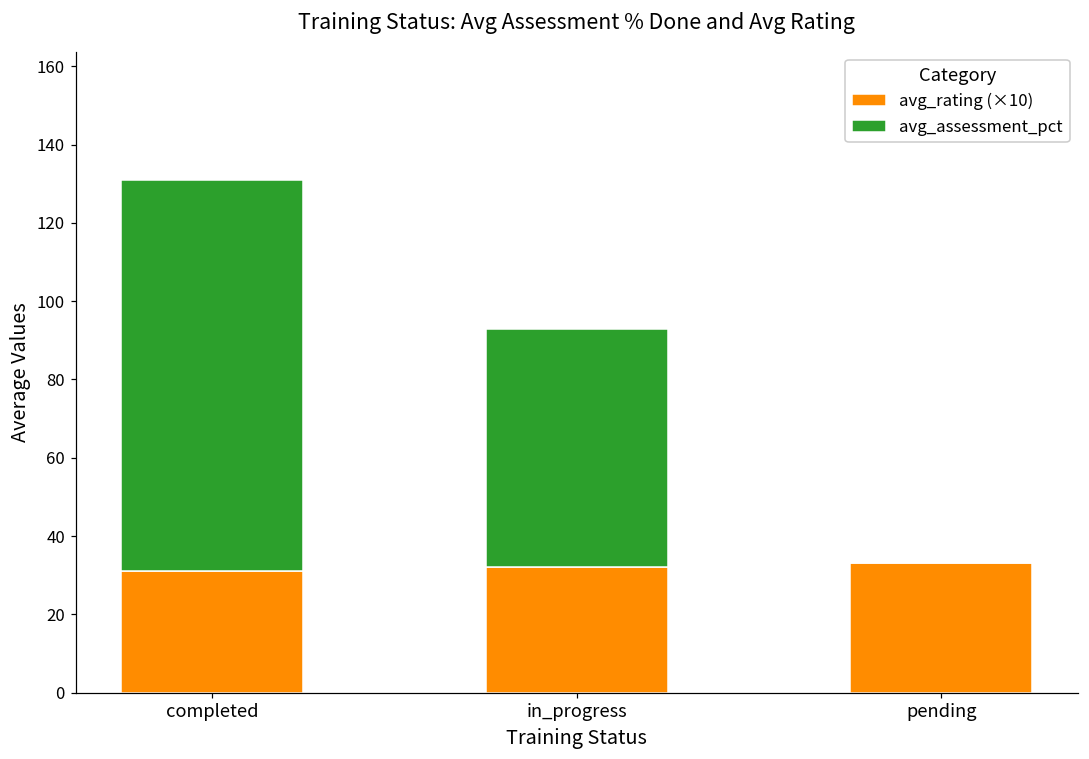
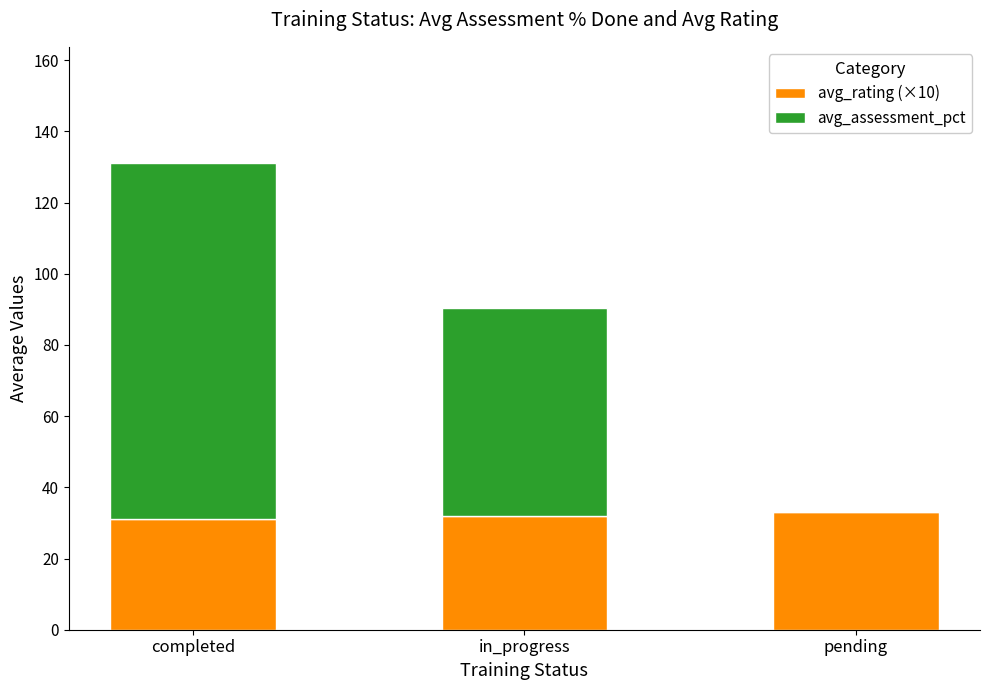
avg_assessment_pct, in_progress: 61 -> 58
